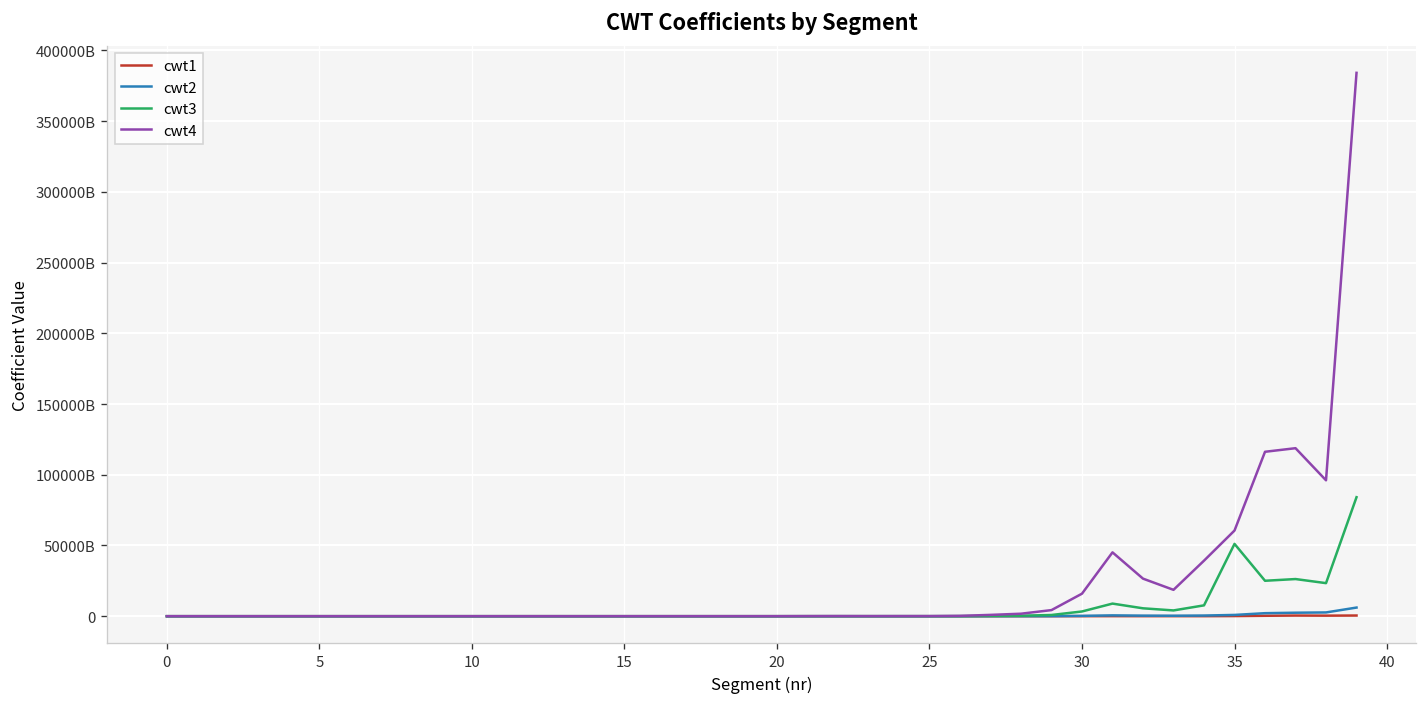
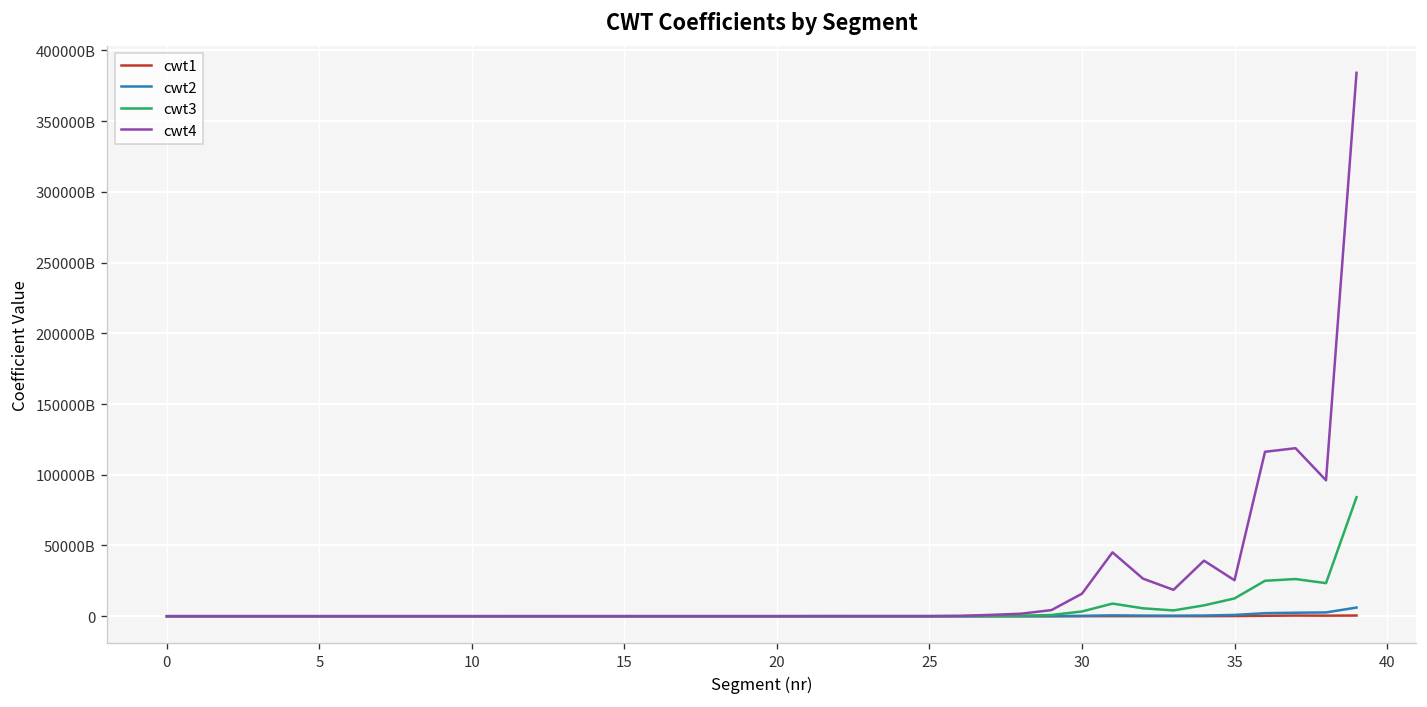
cwt3, 35: 51000000000000 -> 13000000000000
cwt4, 35: 61000000000000 -> 25000000000000
